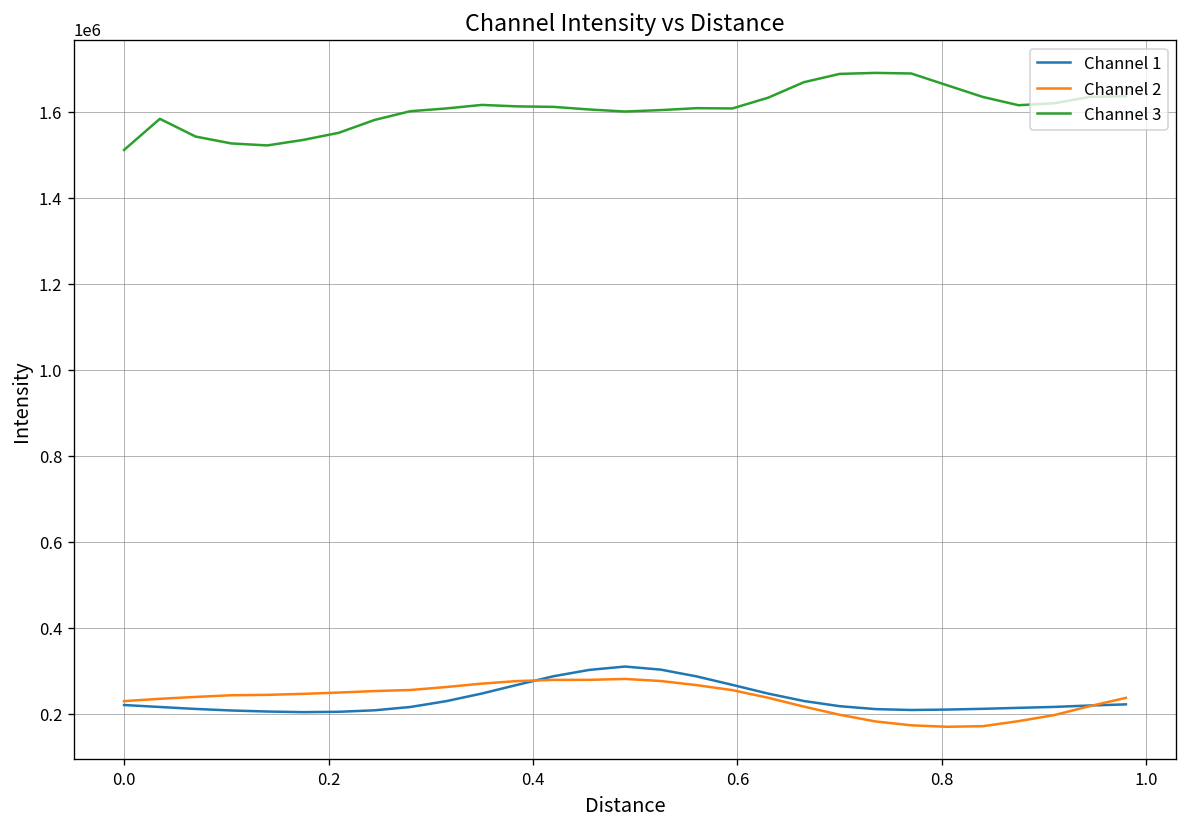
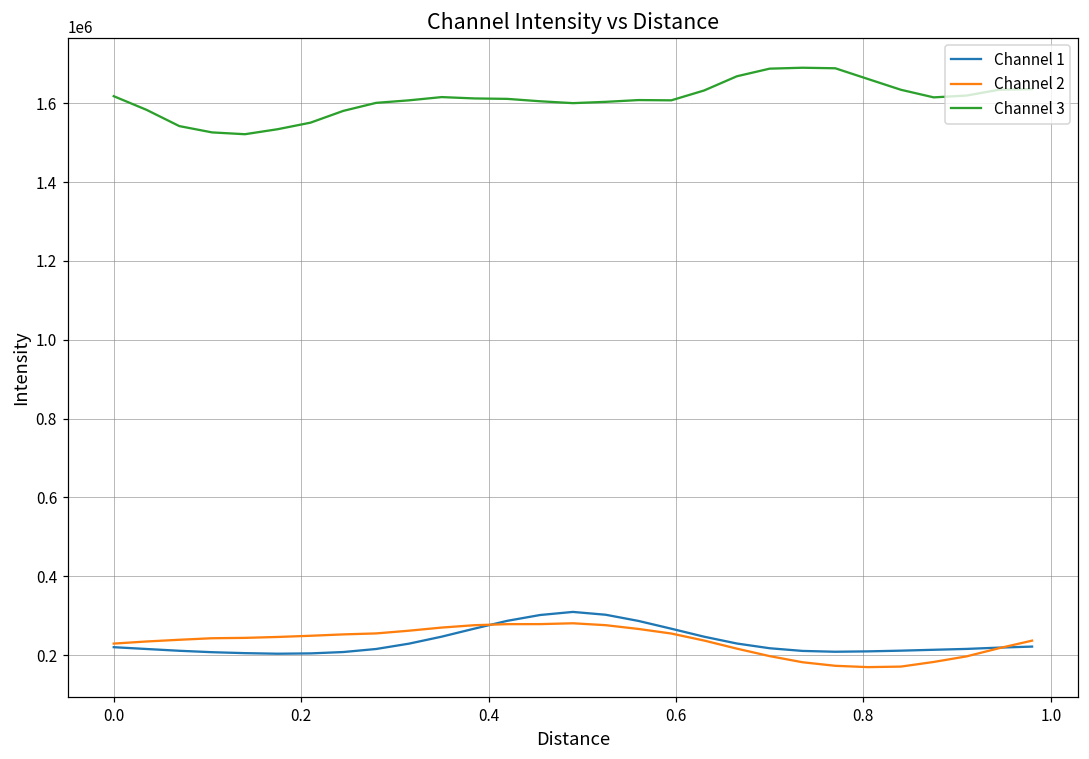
Channel 3, 0.0: 1510000 -> 1620000
